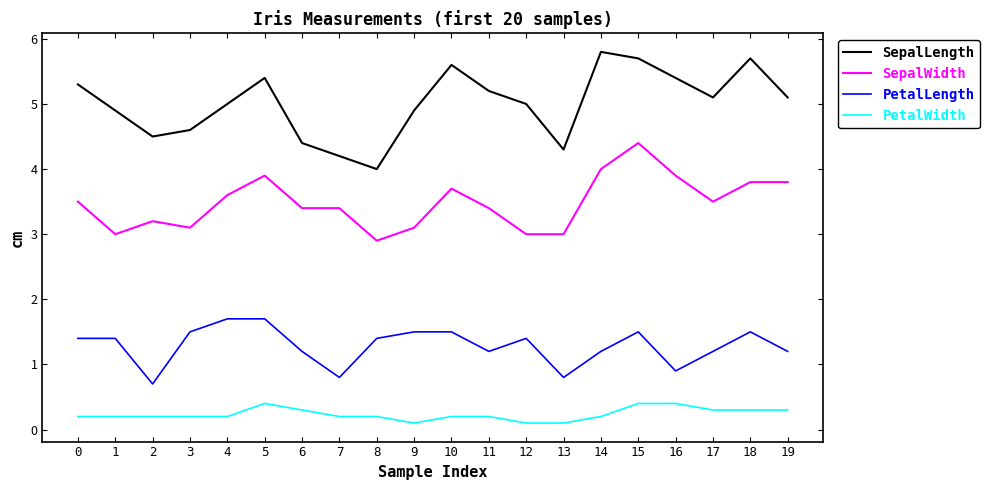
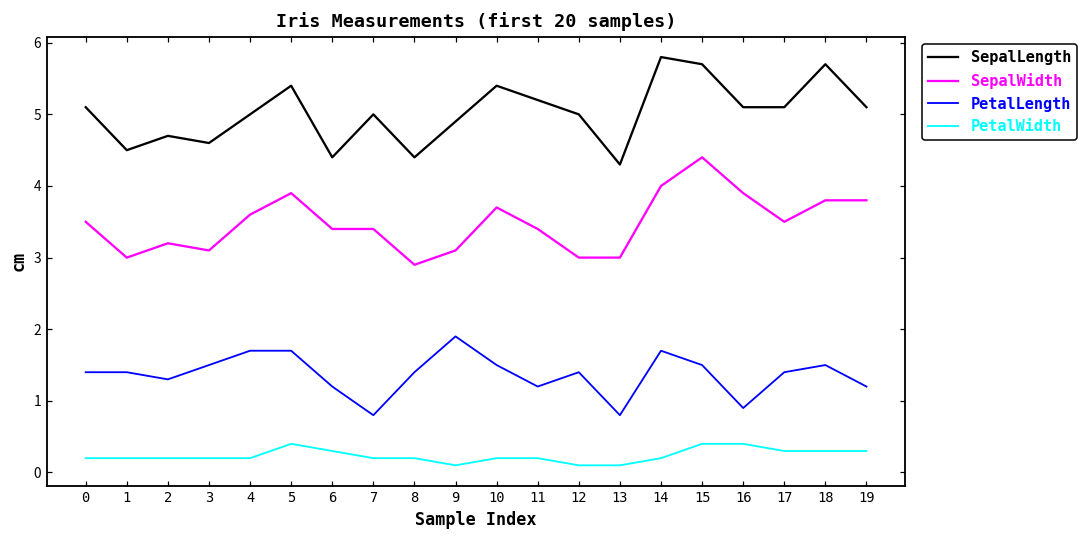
SepalLength, 0: 5.3 -> 5.1
SepalLength, 1: 4.9 -> 4.5
SepalLength, 2: 4.5 -> 4.7
PetalLength, 2: 0.7 -> 1.3
SepalLength, 7: 4.2 -> 5.0
SepalLength, 8: 4.0 -> 4.4
PetalLength, 9: 1.5 -> 1.9
SepalLength, 10: 5.6 -> 5.4
PetalLength, 14: 1.2 -> 1.7
SepalLength, 16: 5.4 -> 5.1
PetalLength, 17: 1.2 -> 1.4
